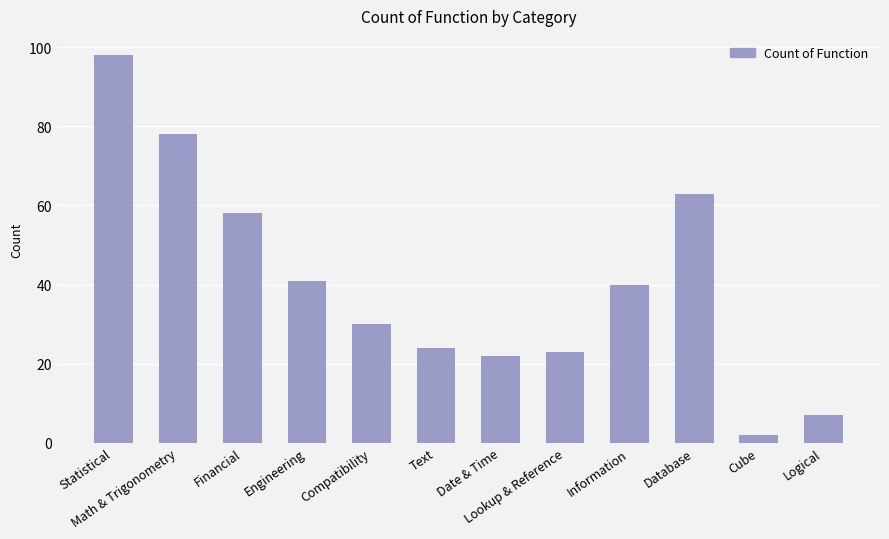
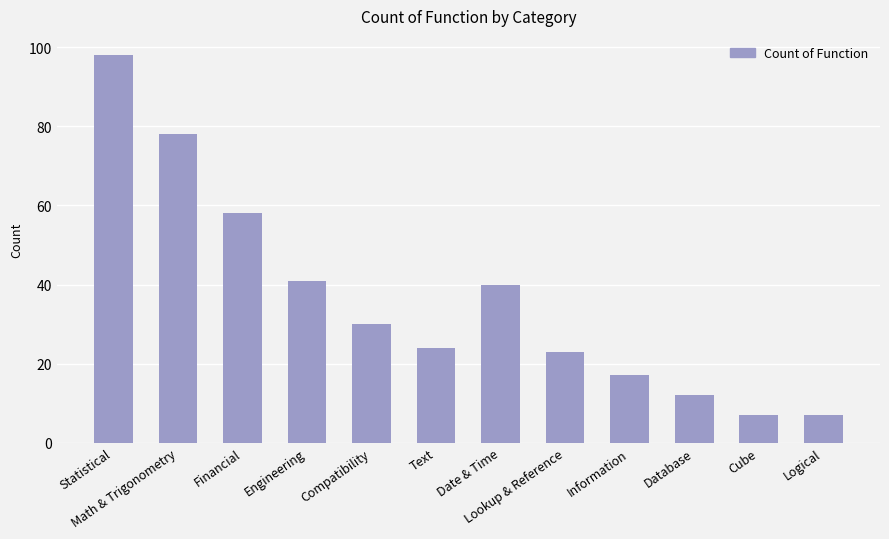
Date & Time: 22 -> 40
Information: 40 -> 17
Database: 63 -> 12
Cube: 2 -> 7
